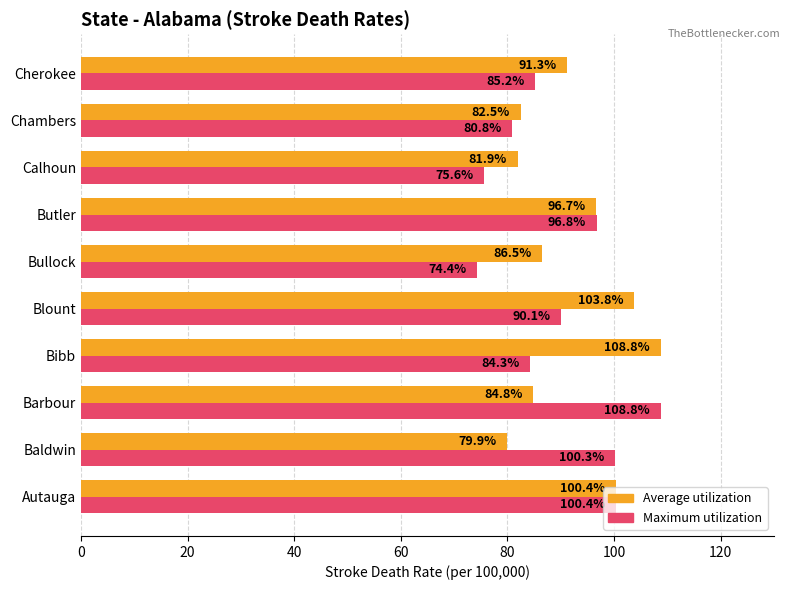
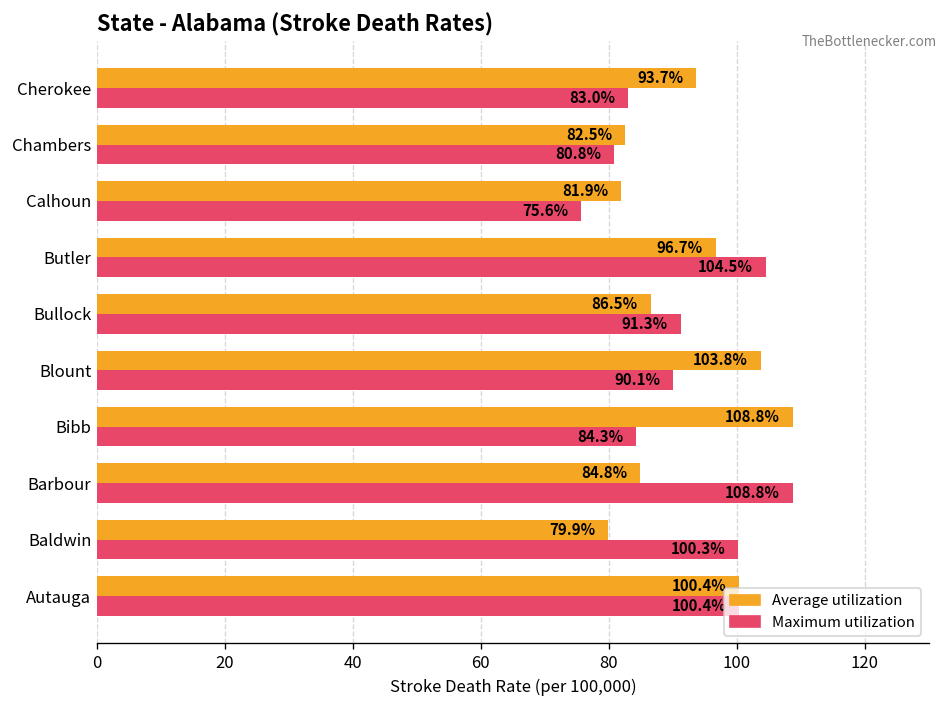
Average utilization, Cherokee: 91.3% -> 93.7%
Maximum utilization, Cherokee: 85.2% -> 83.0%
Maximum utilization, Butler: 96.8% -> 104.5%
Maximum utilization, Bullock: 74.4% -> 91.3%
